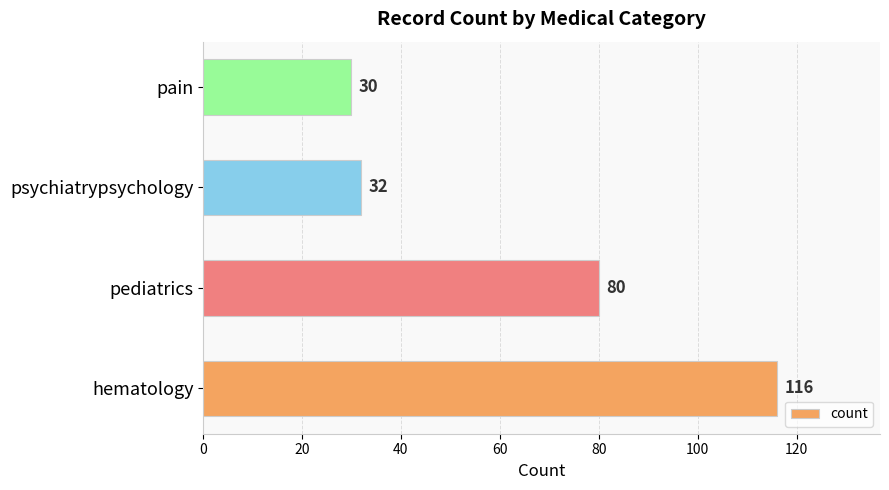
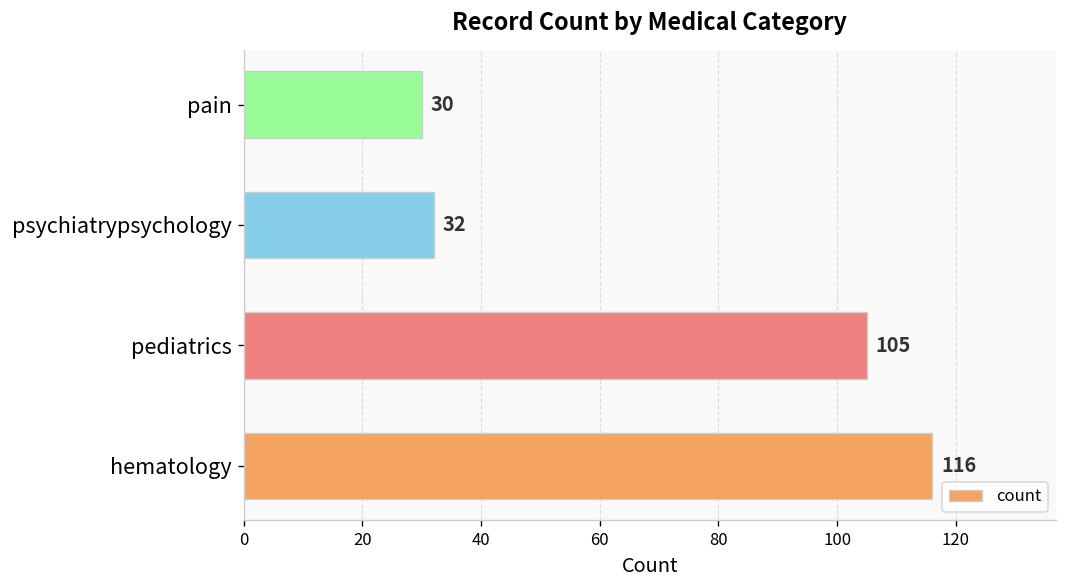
pediatrics: 80 -> 105
